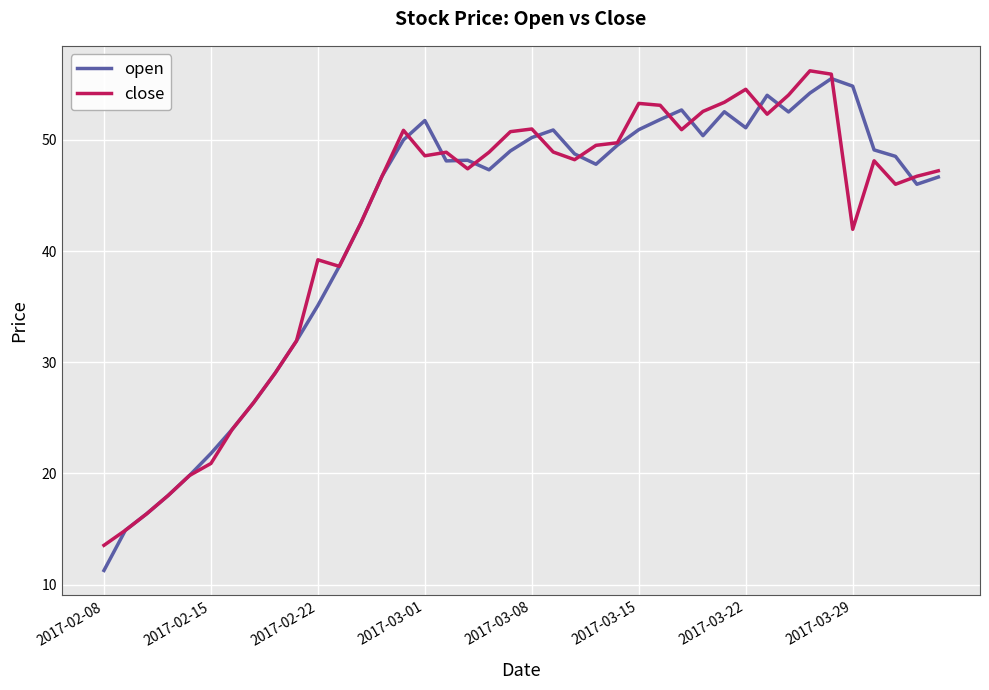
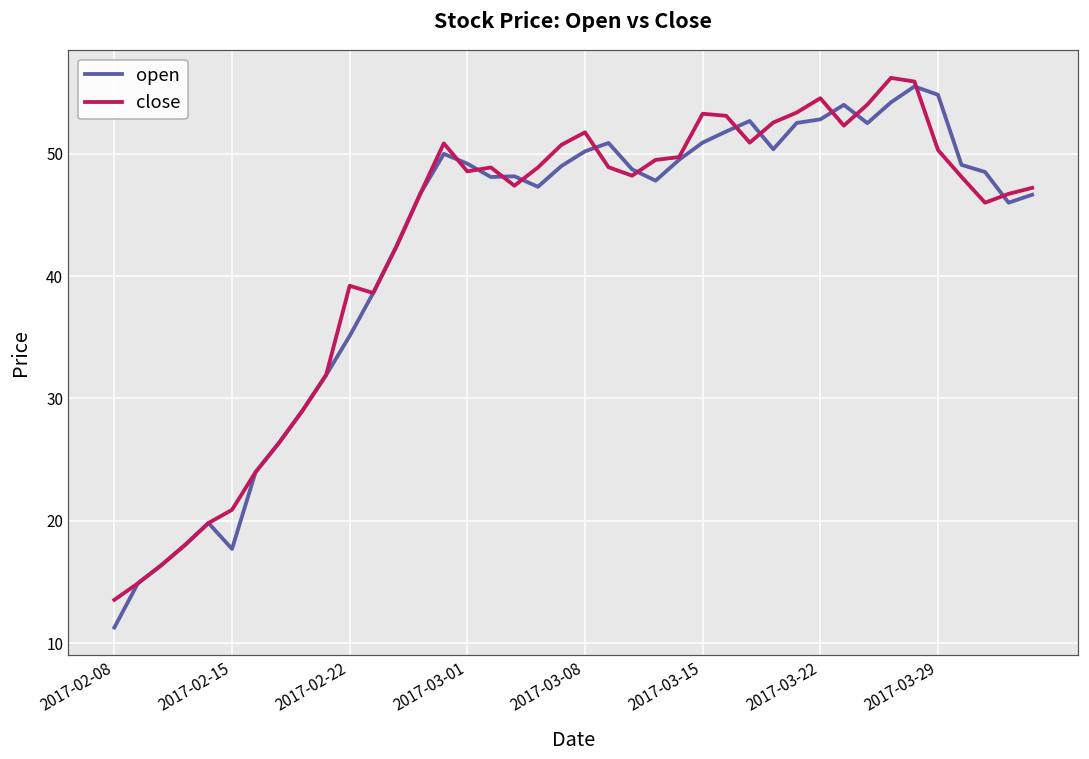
open, 2017-02-15: 21.8 -> 17.7
open, 2017-03-01: 51.7 -> 49.2
close, 2017-03-08: 51.0 -> 51.8
open, 2017-03-22: 51.1 -> 52.8
close, 2017-03-29: 42.0 -> 50.3
